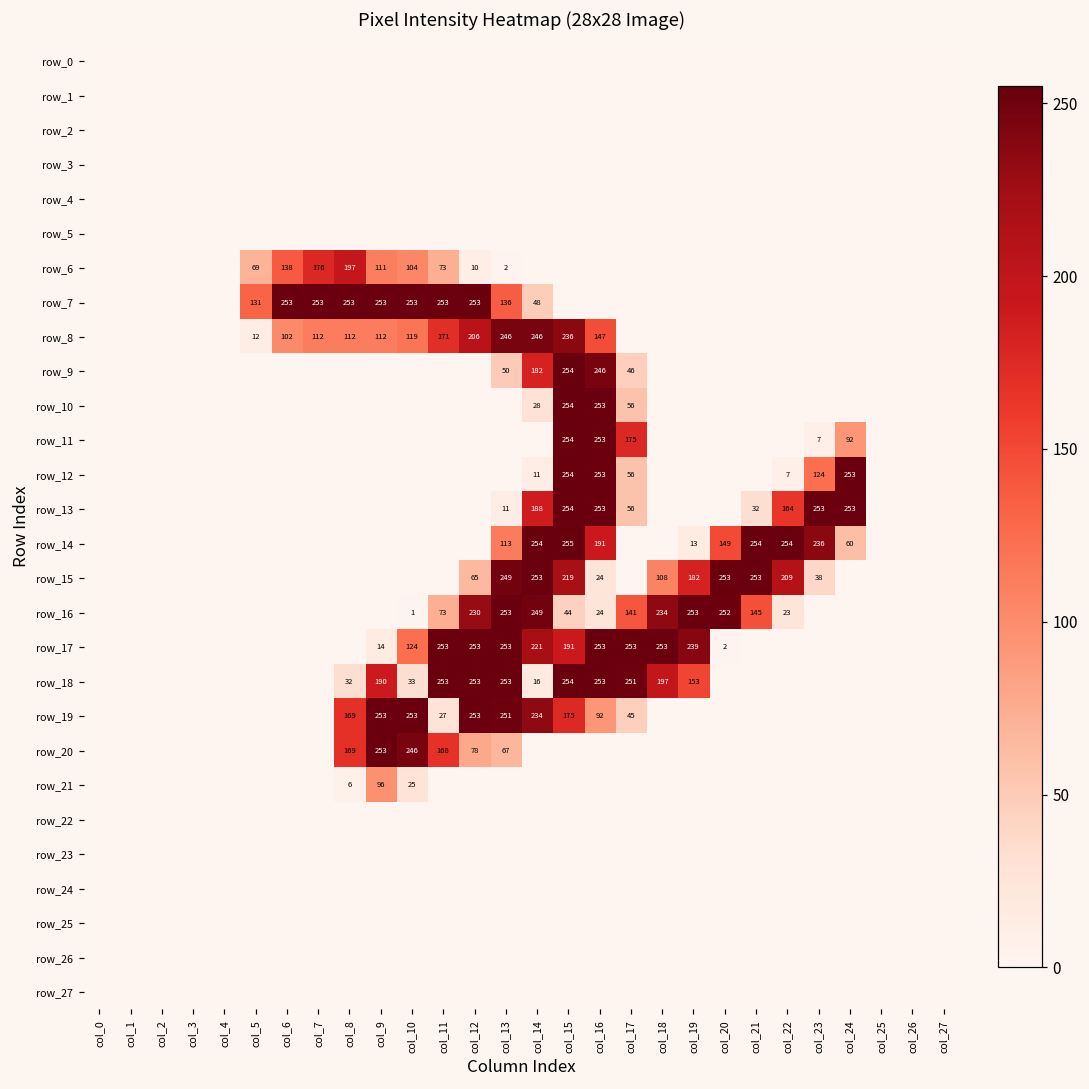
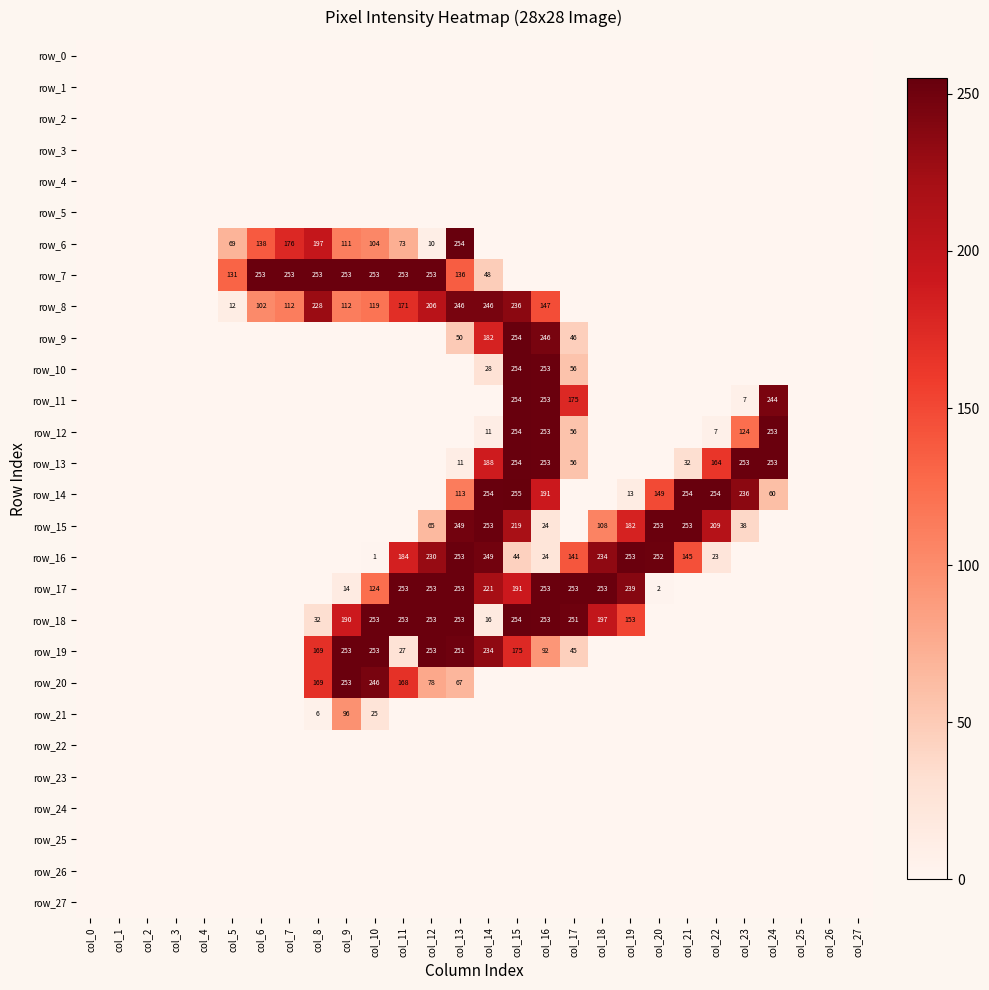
row_6, col_13: 2 -> 254
row_8, col_8: 112 -> 228
row_11, col_24: 92 -> 244
row_16, col_11: 73 -> 184
row_18, col_10: 33 -> 253
